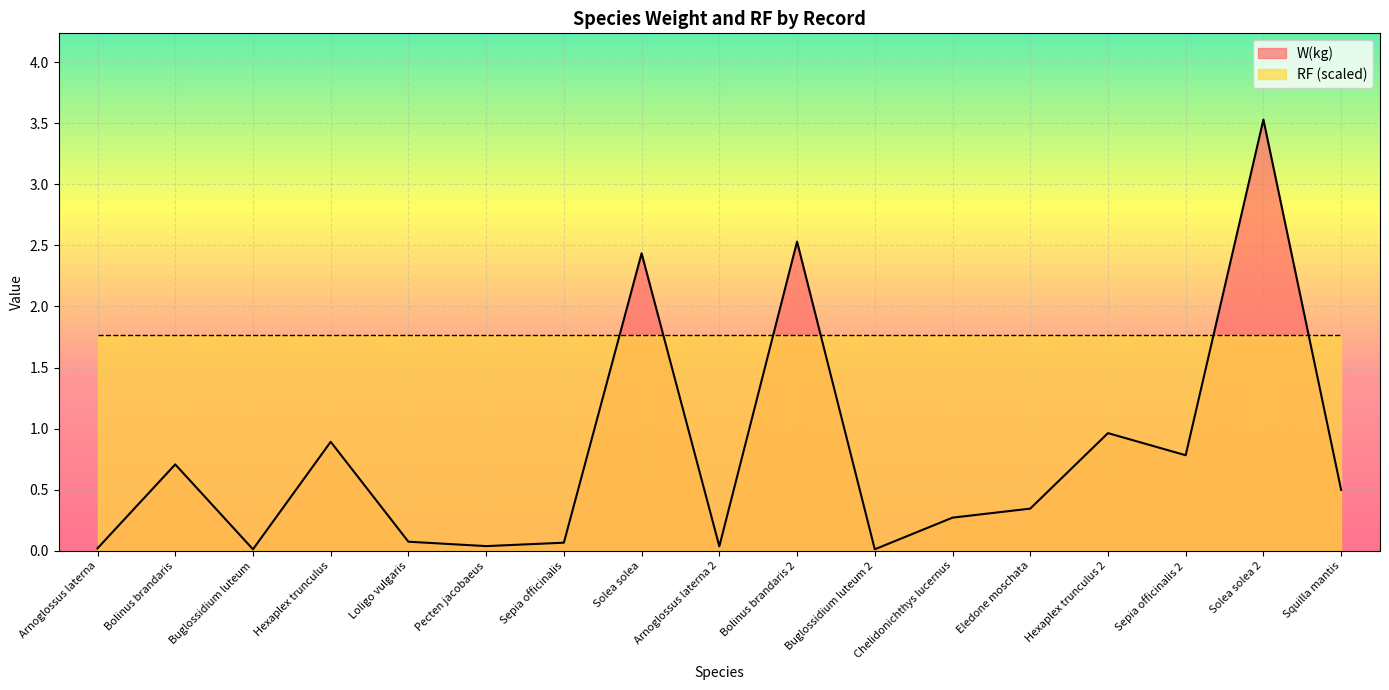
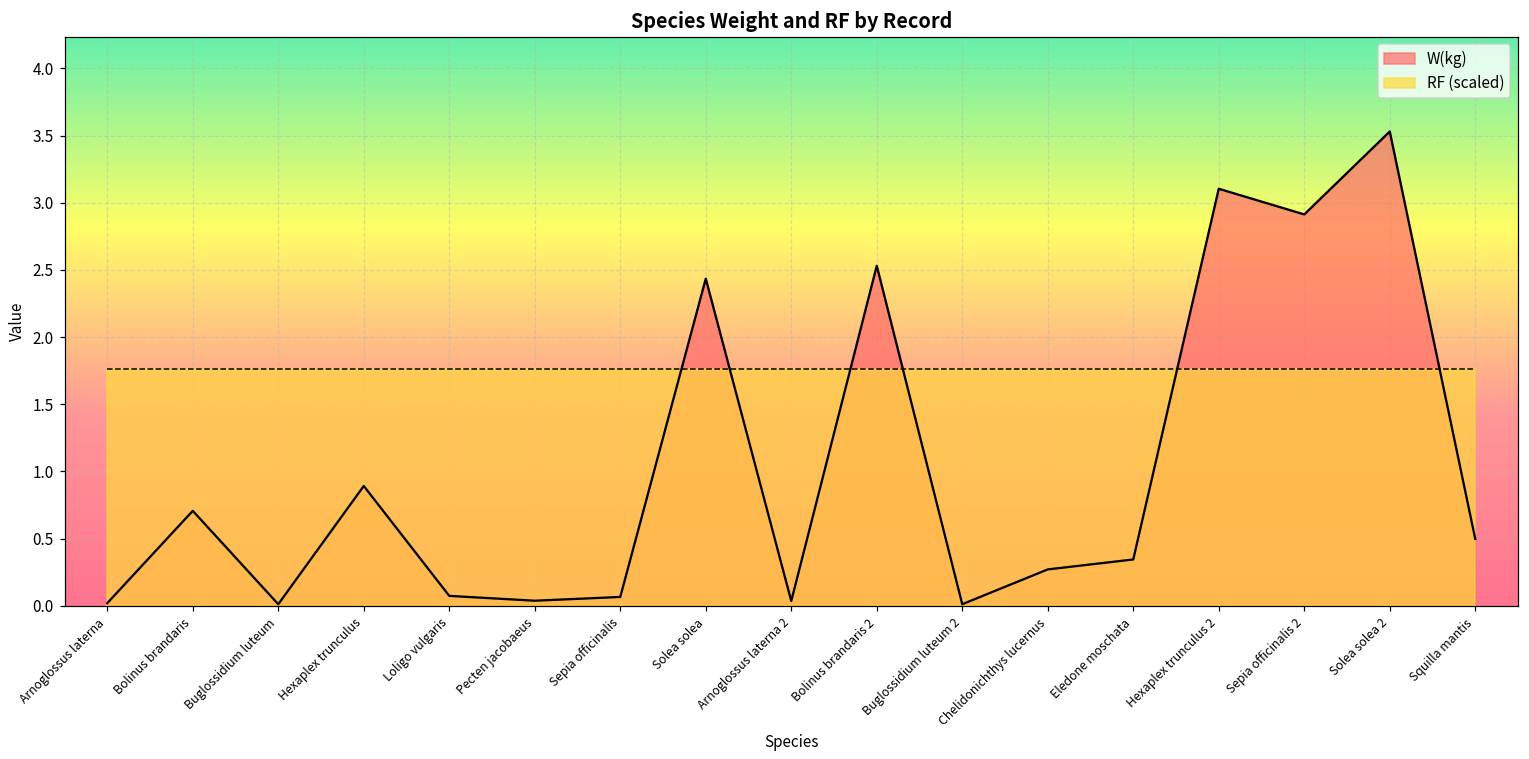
W(kg), Hexaplex trunculus 2: 0.96 -> 3.10
W(kg), Sepia officinalis 2: 0.78 -> 2.91
